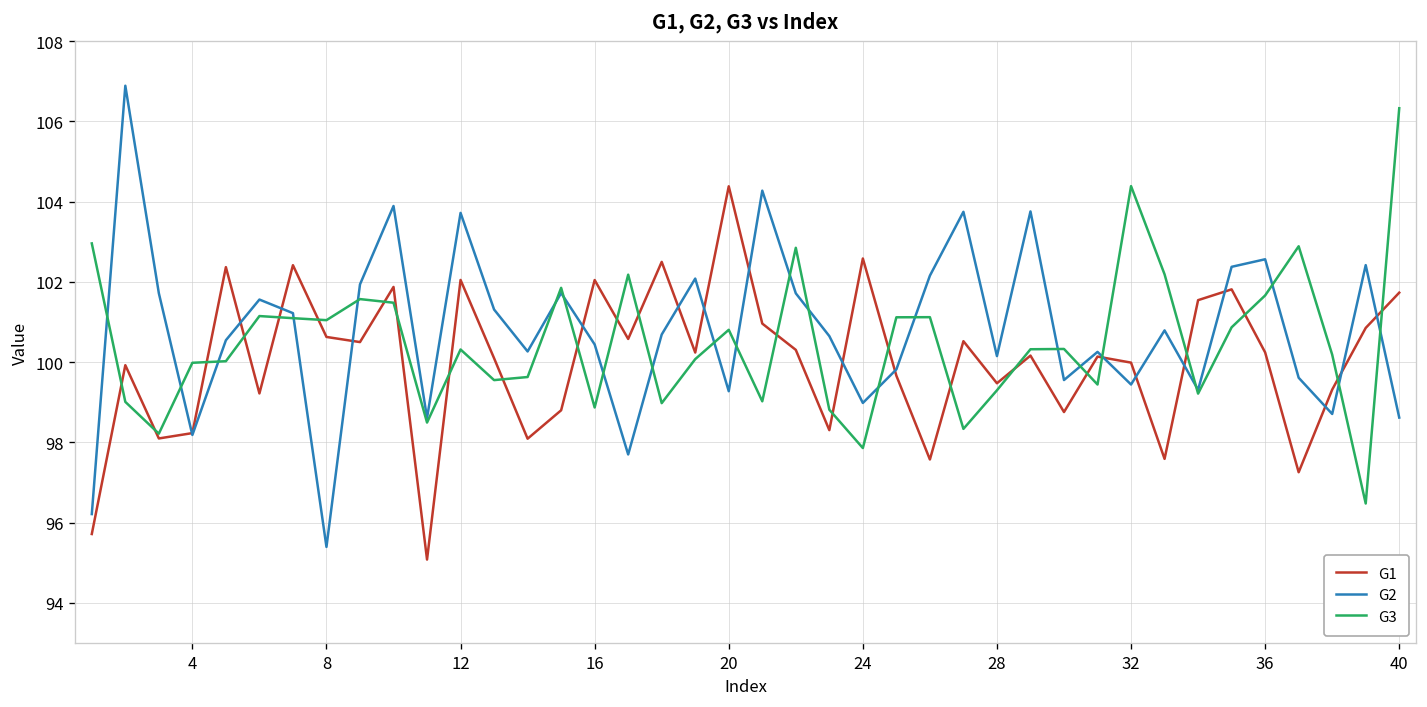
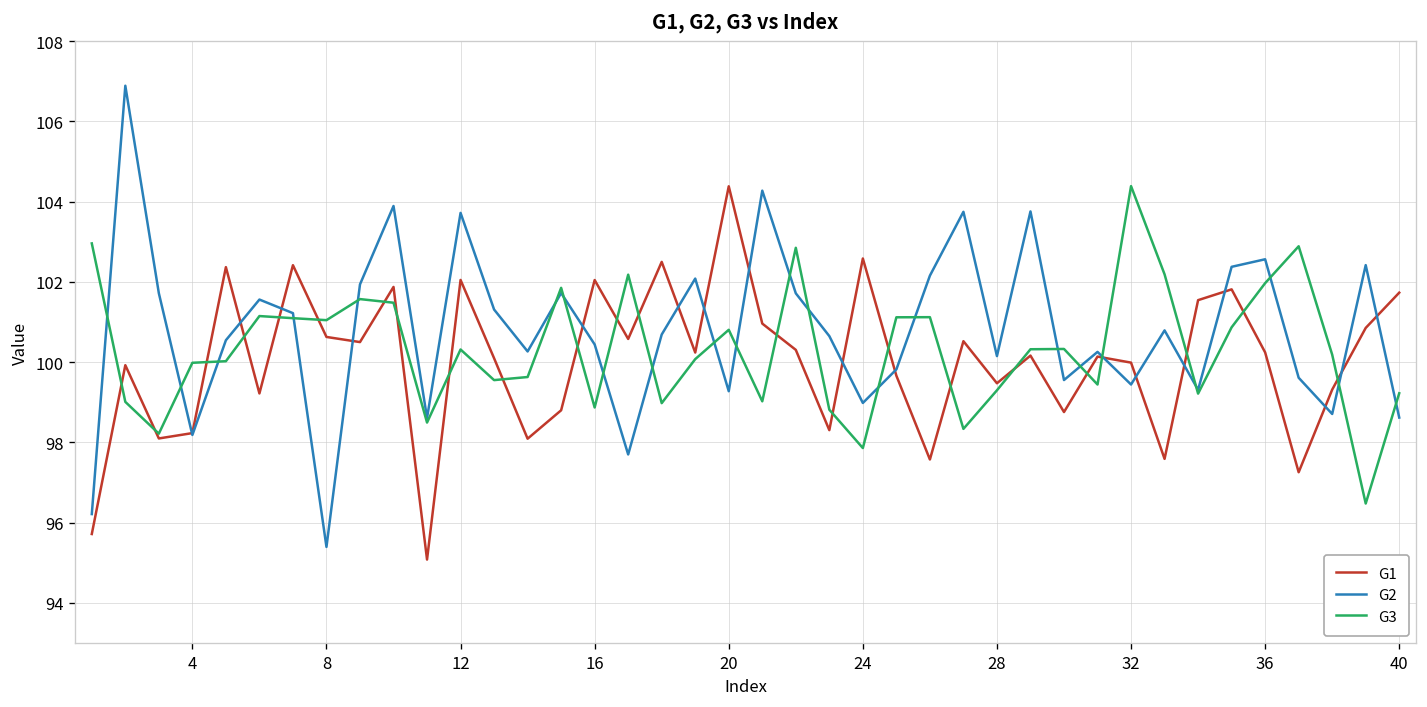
G3, 36: 101.7 -> 102.0
G3, 40: 106.3 -> 99.2
